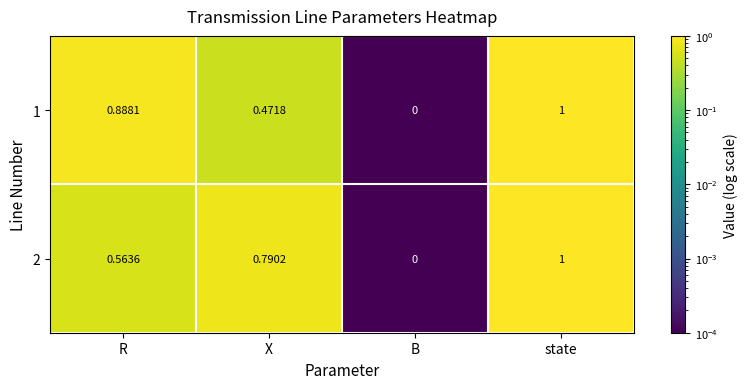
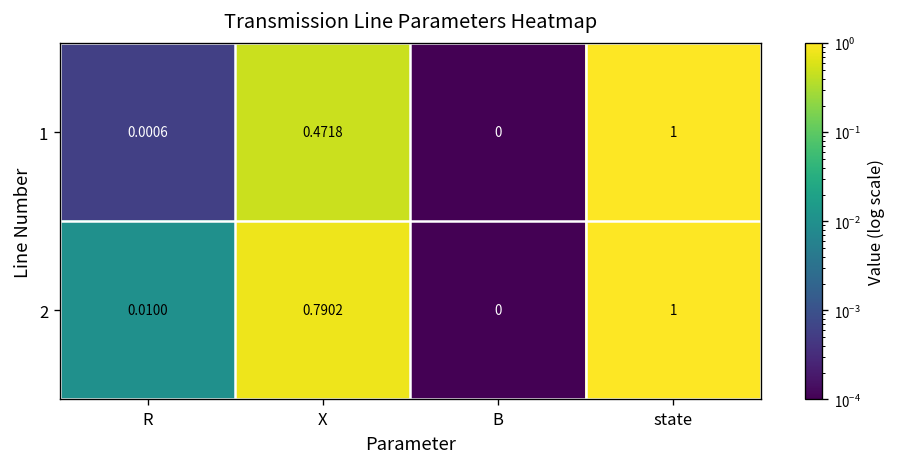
1, R: 0.8881 -> 0.0006
2, R: 0.5636 -> 0.0100
